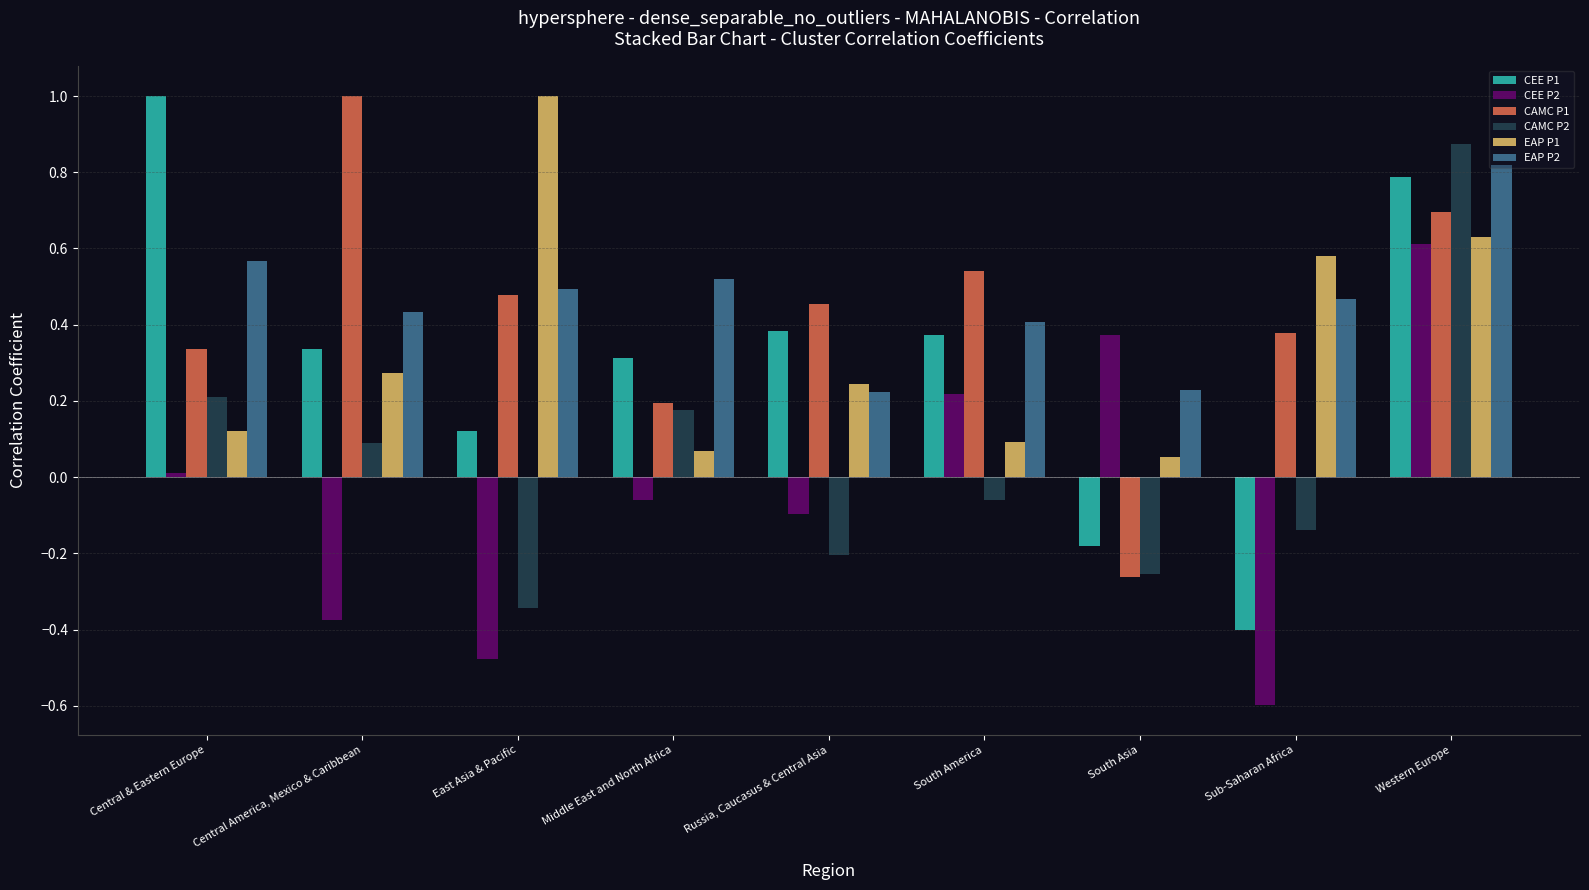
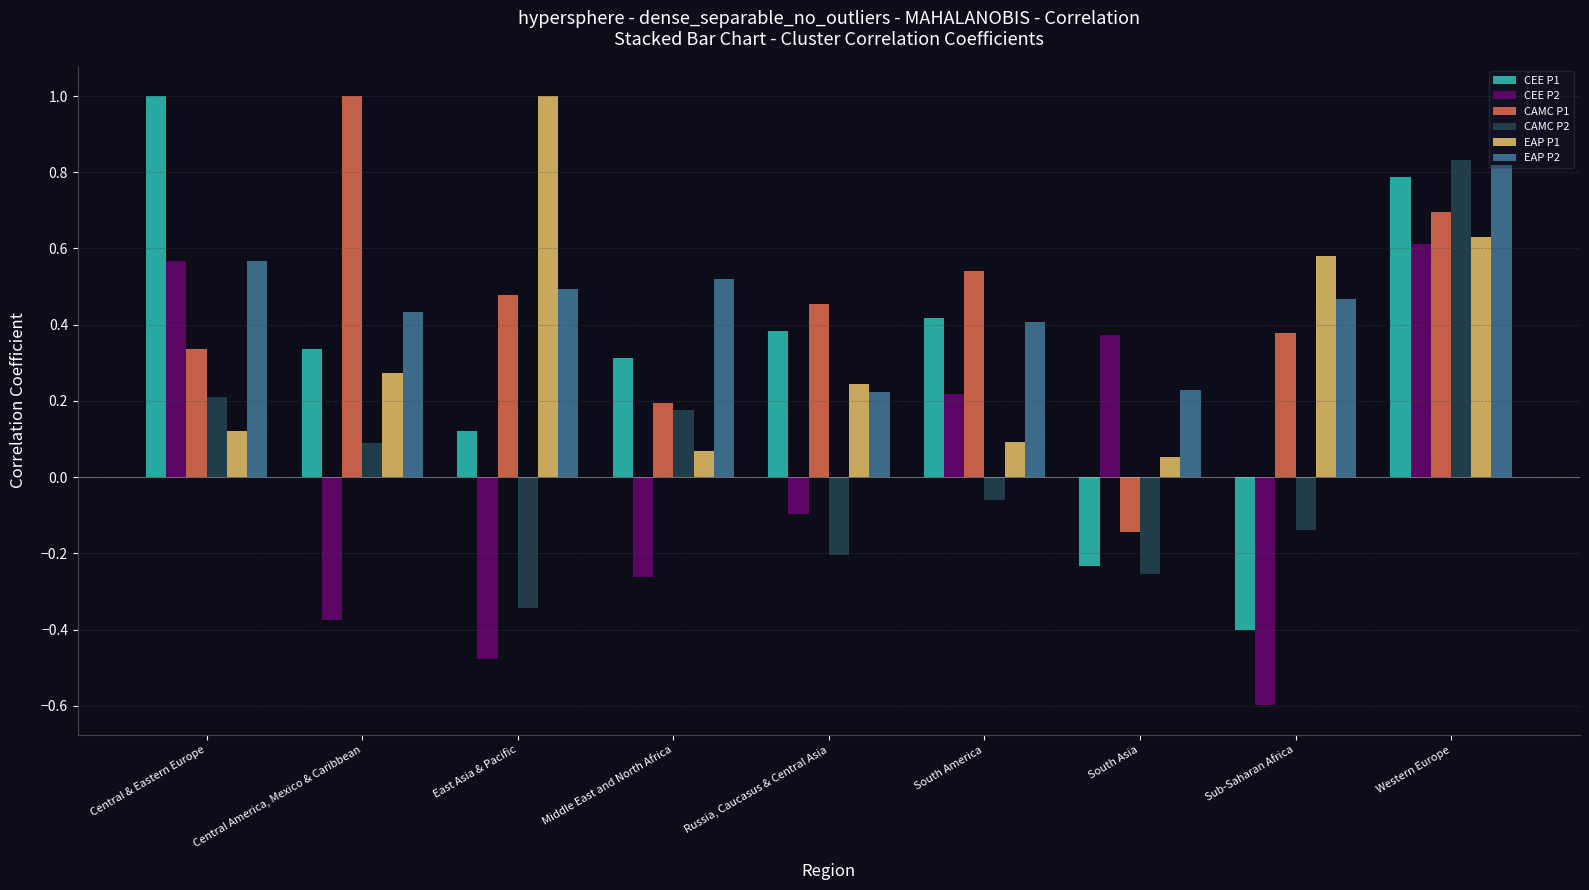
CEE P2, Central & Eastern Europe: 0.01 -> 0.57
CEE P2, Middle East and North Africa: -0.06 -> -0.26
CEE P1, South America: 0.37 -> 0.42
CEE P1, South Asia: -0.18 -> -0.23
CAMC P1, South Asia: -0.26 -> -0.14
CAMC P2, Western Europe: 0.87 -> 0.83
